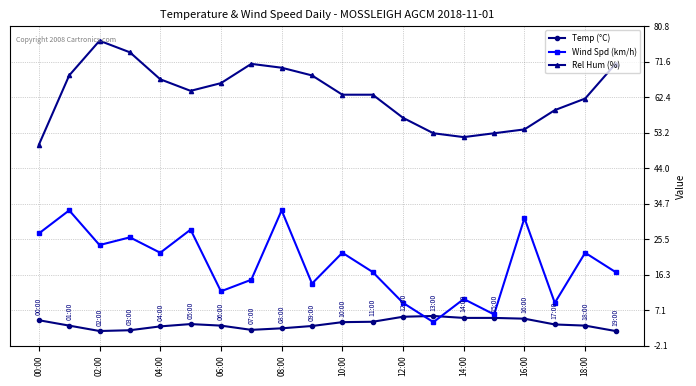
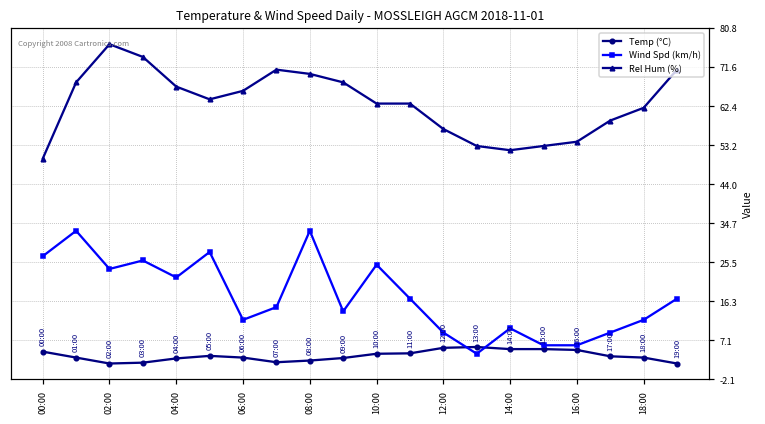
Wind Spd (km/h), 10:00: 22 -> 25
Wind Spd (km/h), 16:00: 31 -> 6
Wind Spd (km/h), 18:00: 22 -> 12
